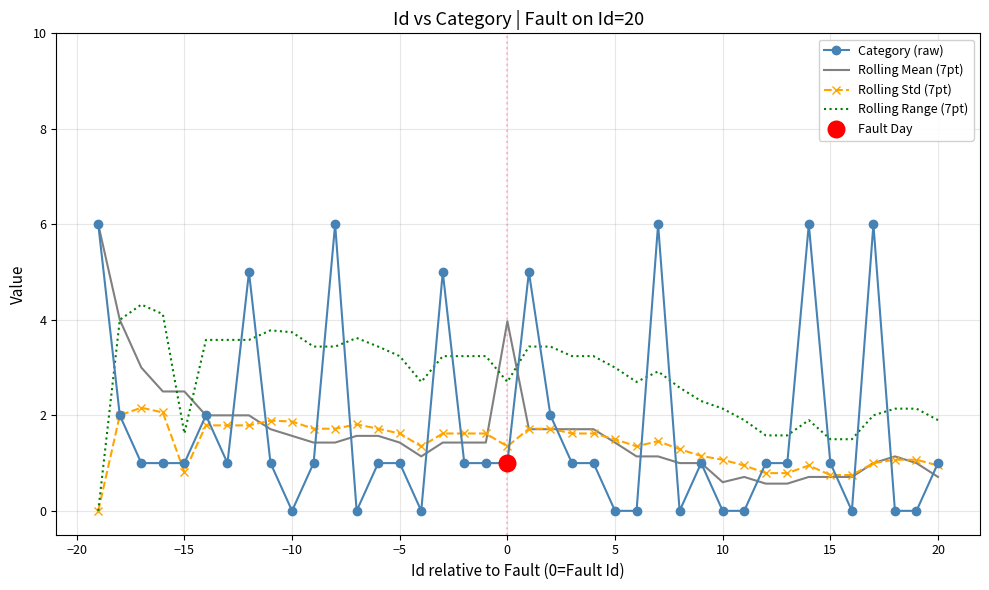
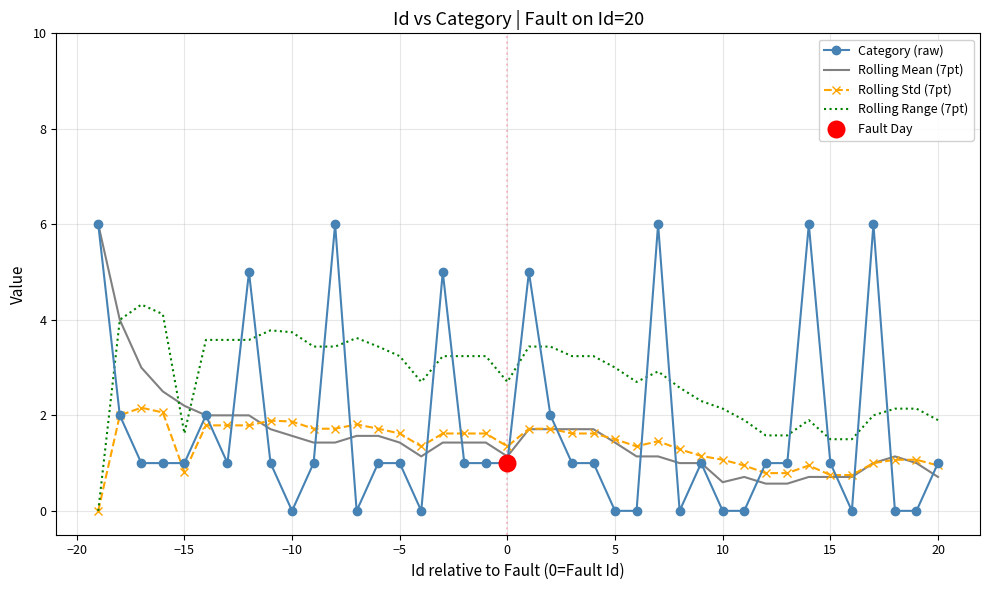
Rolling Mean (7pt), −15: 2.5 -> 2.2
Rolling Mean (7pt), 0: 4.0 -> 1.1
